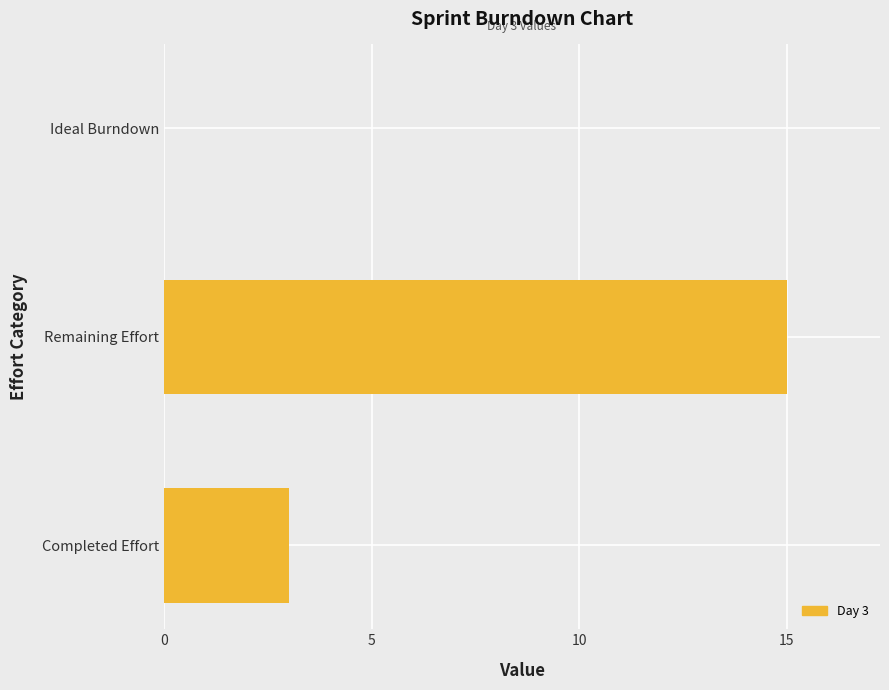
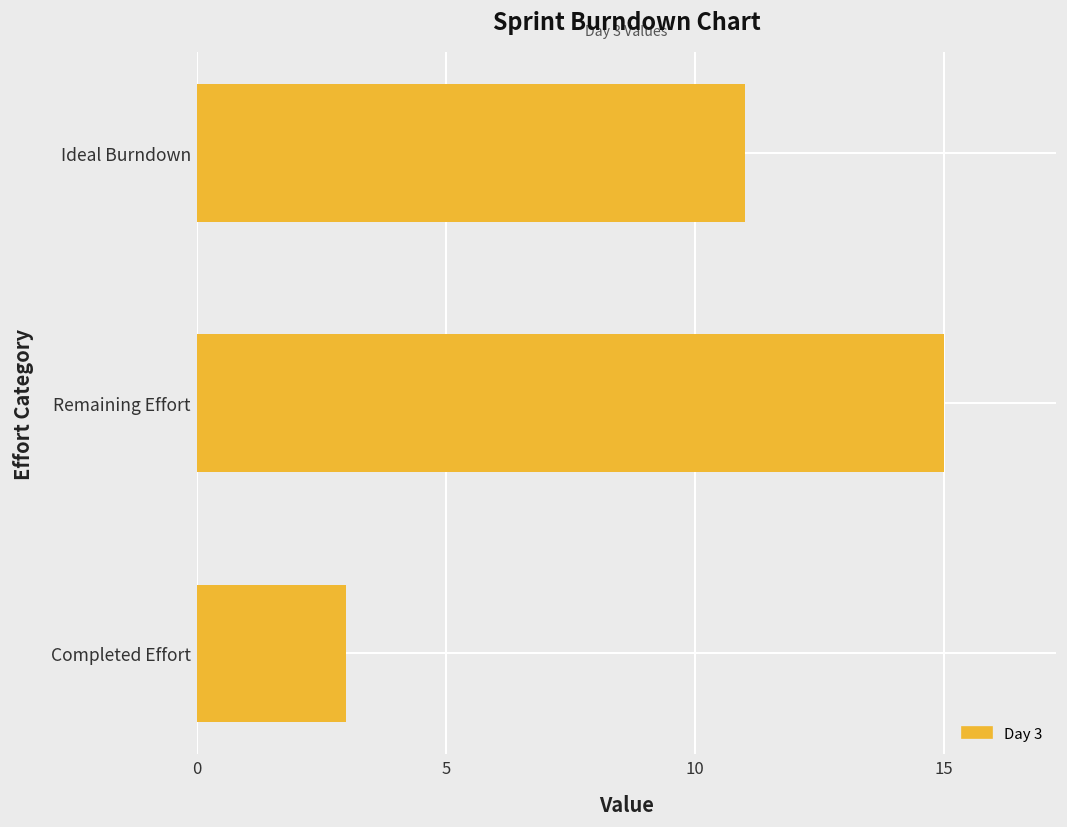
Ideal Burndown: 0 -> 11
